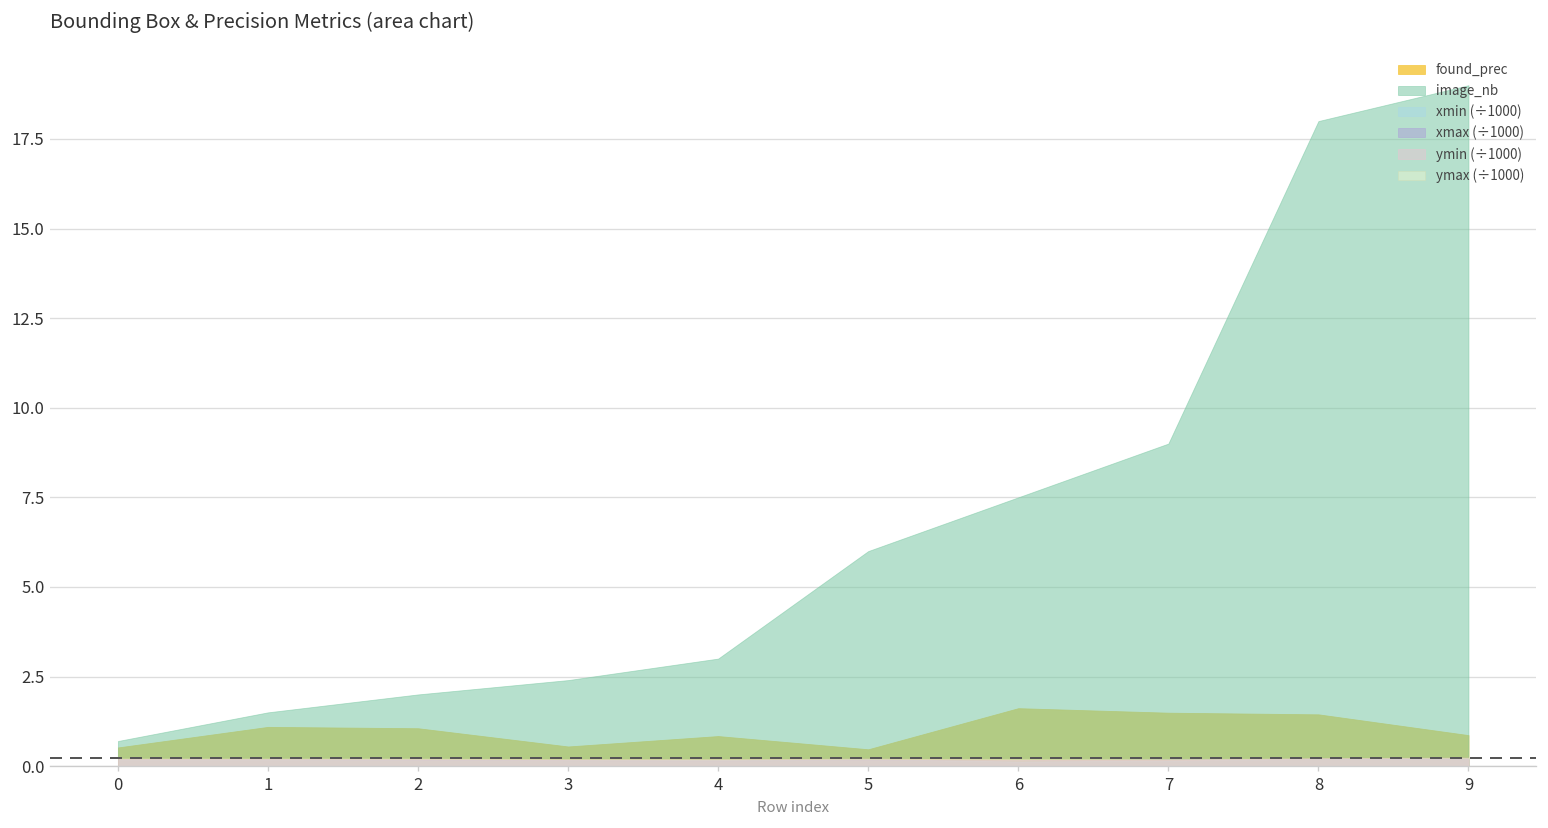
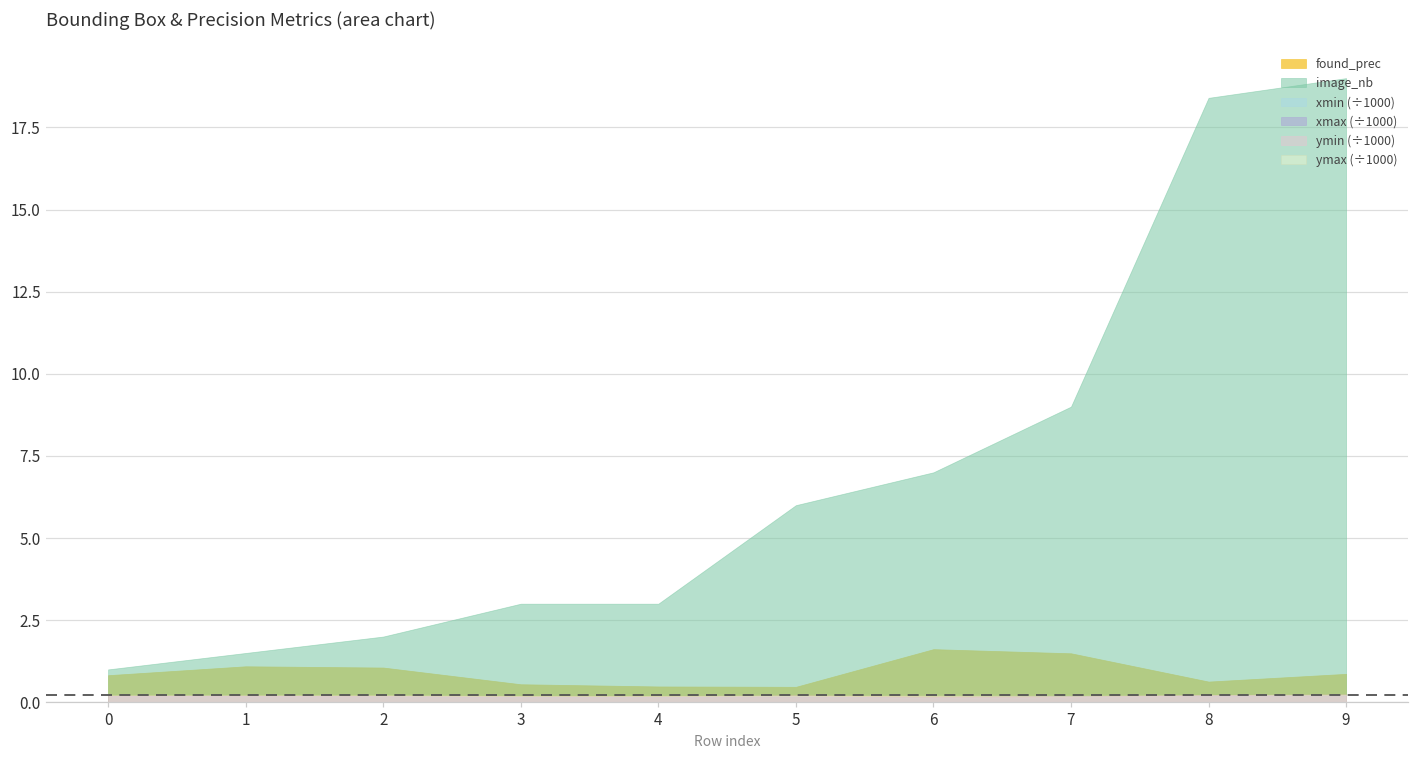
found_prec, 0: 0.5 -> 0.8
image_nb, 0: 0.7 -> 1.0
image_nb, 3: 2.4 -> 3.0
found_prec, 4: 0.8 -> 0.5
image_nb, 6: 7.5 -> 7.0
found_prec, 8: 1.4 -> 0.6
image_nb, 8: 18.0 -> 18.4
